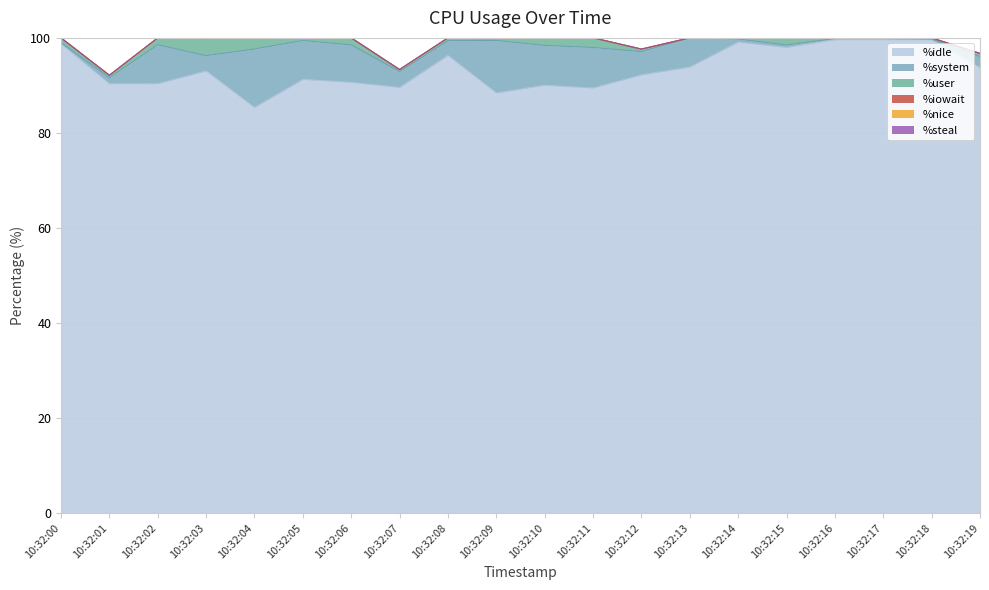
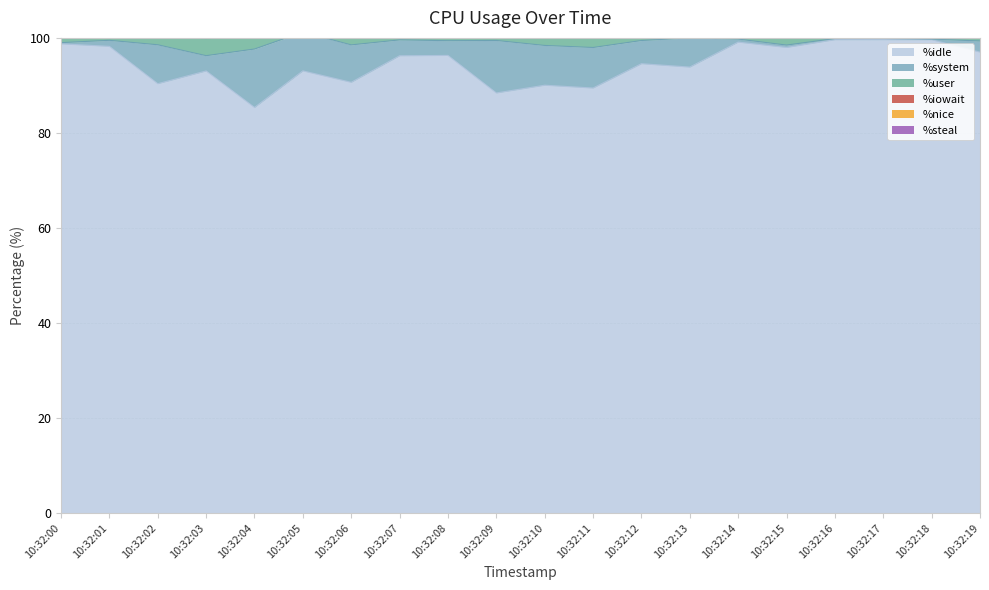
%idle, 10:32:01: 90 -> 98
%idle, 10:32:05: 91 -> 93
%idle, 10:32:07: 90 -> 96
%idle, 10:32:12: 92 -> 95
%idle, 10:32:19: 94 -> 97
